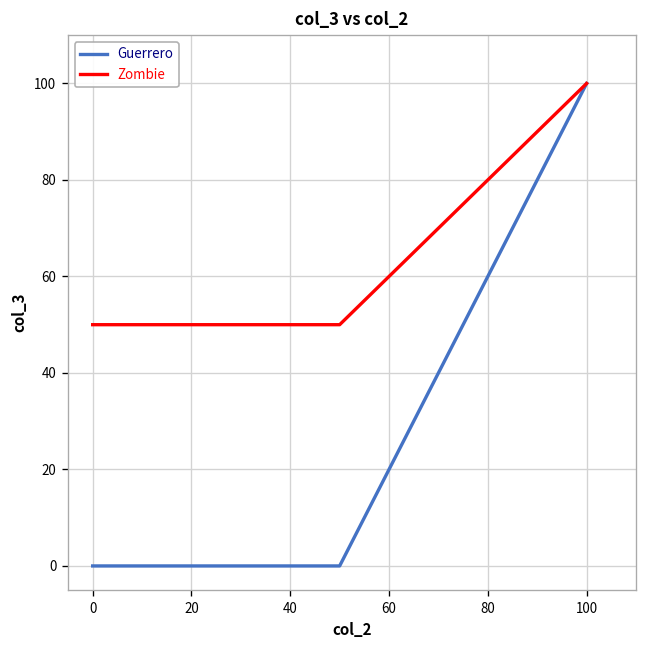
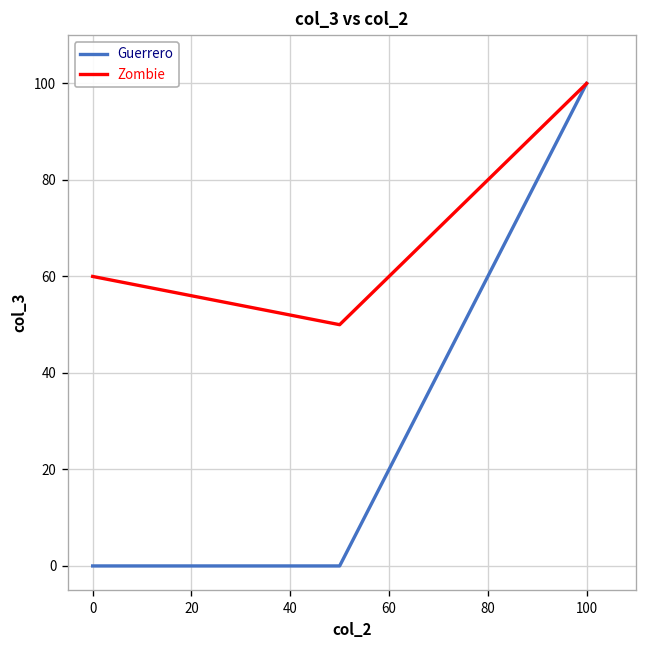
Zombie, 0: 50 -> 60
